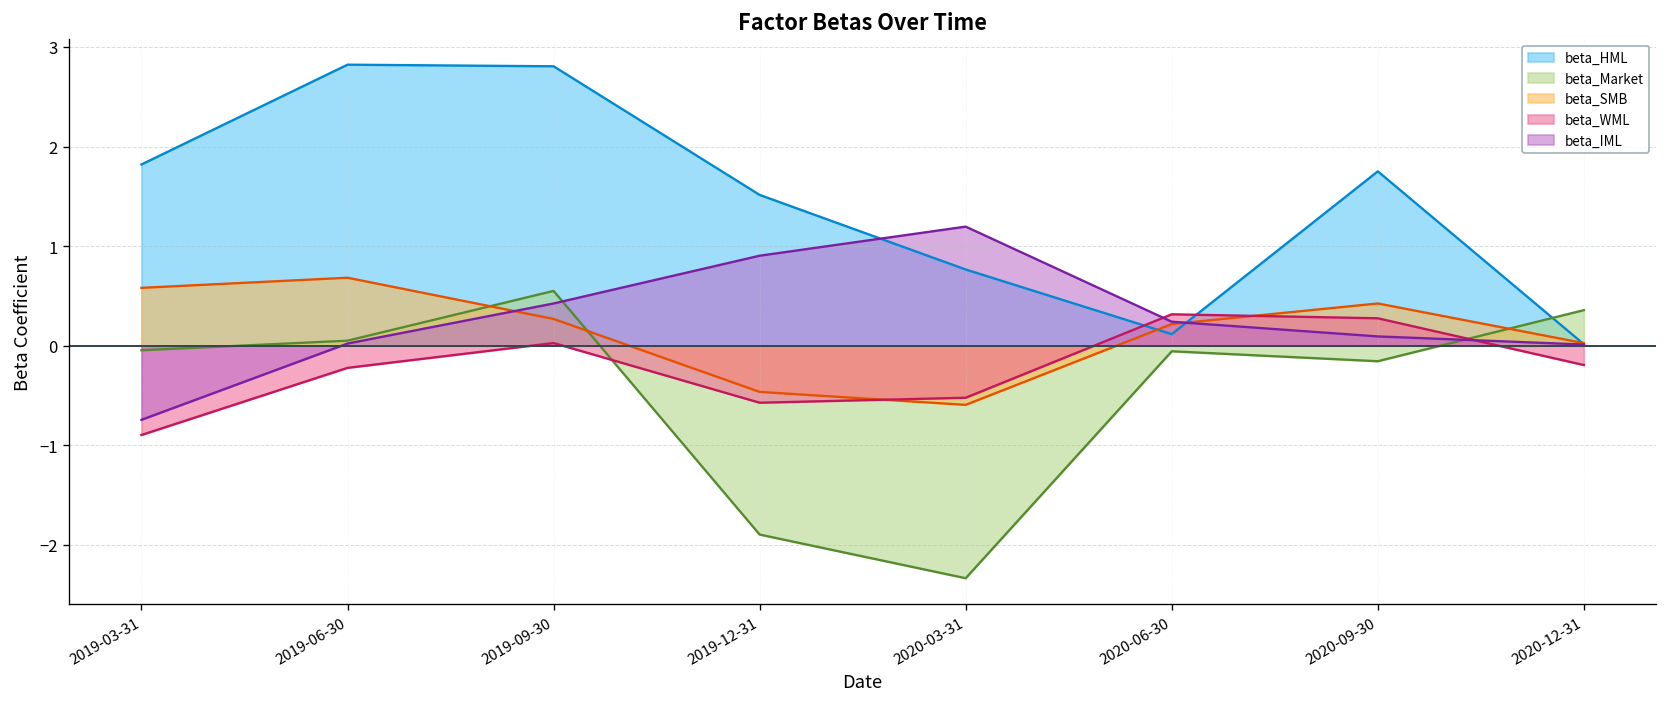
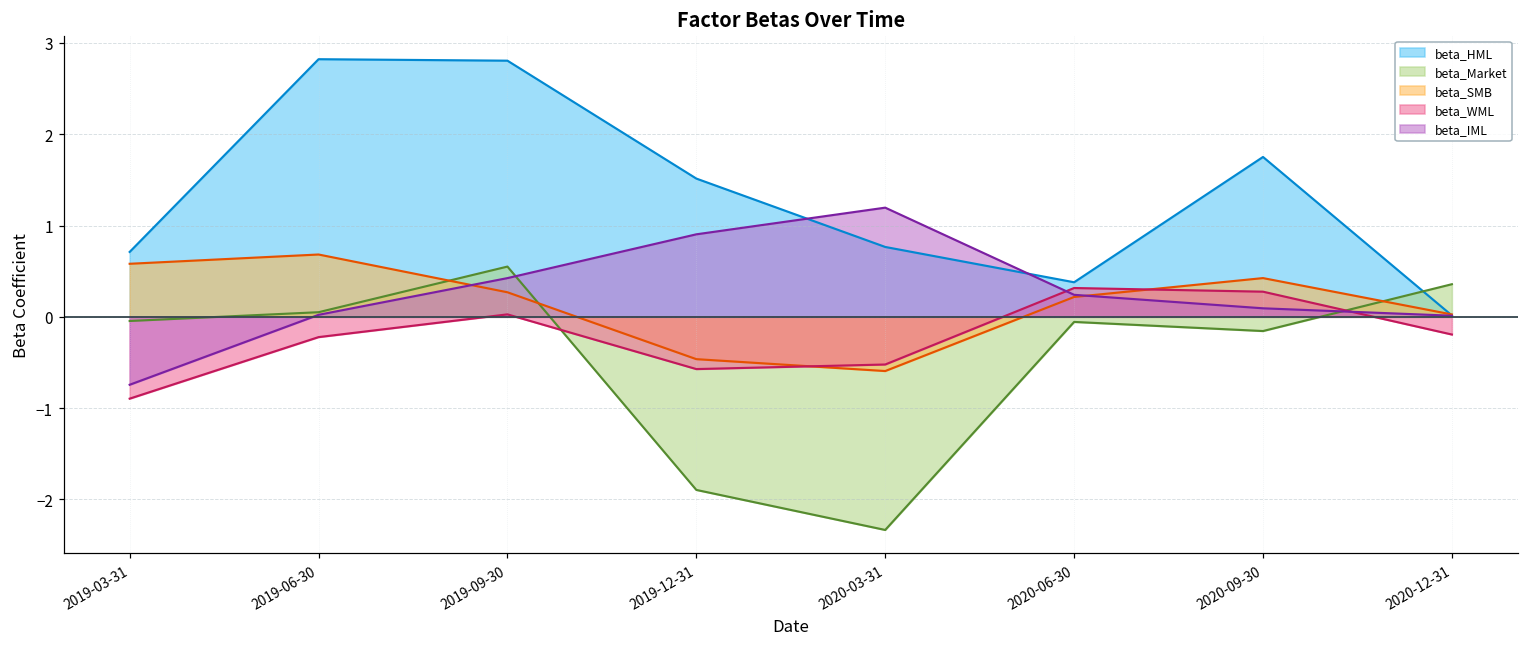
beta_HML, 2019-03-31: 1.8 -> 0.7
beta_HML, 2020-06-30: 0.1 -> 0.4
